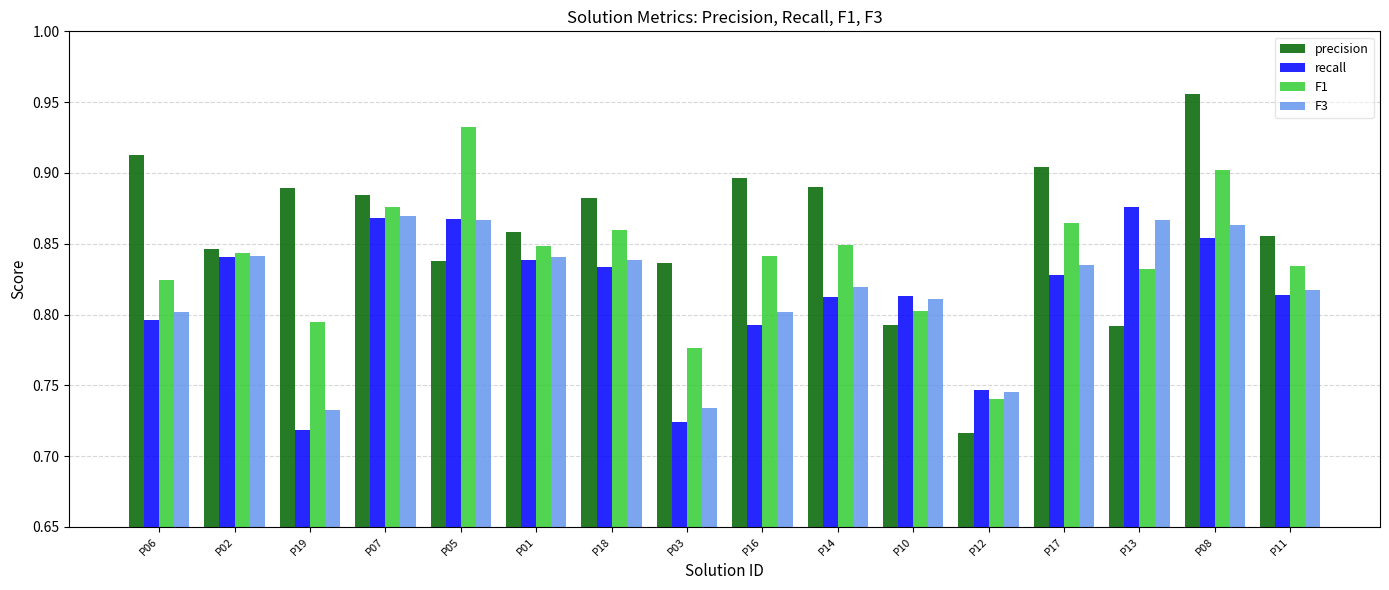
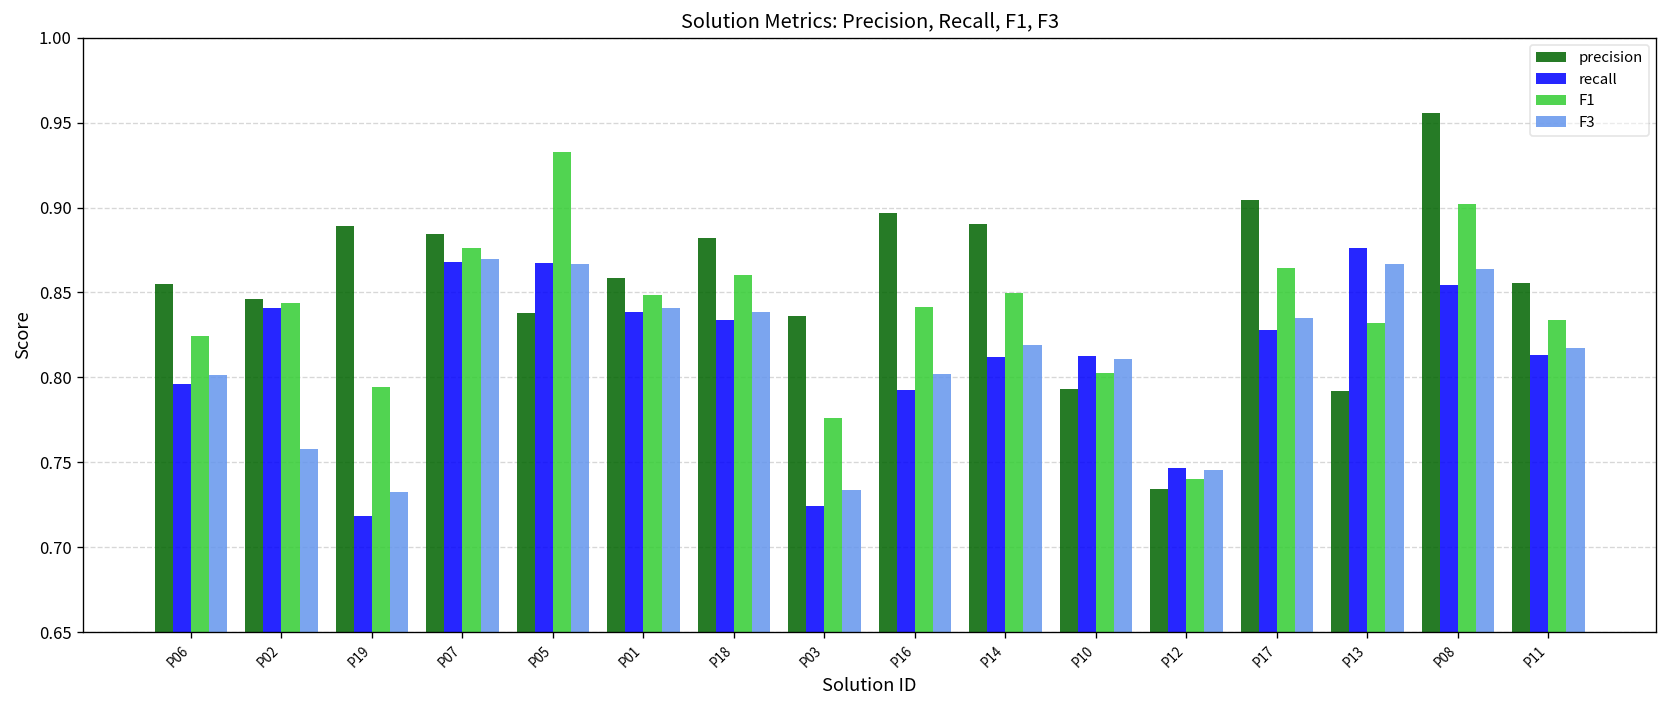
precision, P06: 0.913 -> 0.855
F3, P02: 0.841 -> 0.758
precision, P12: 0.716 -> 0.734
